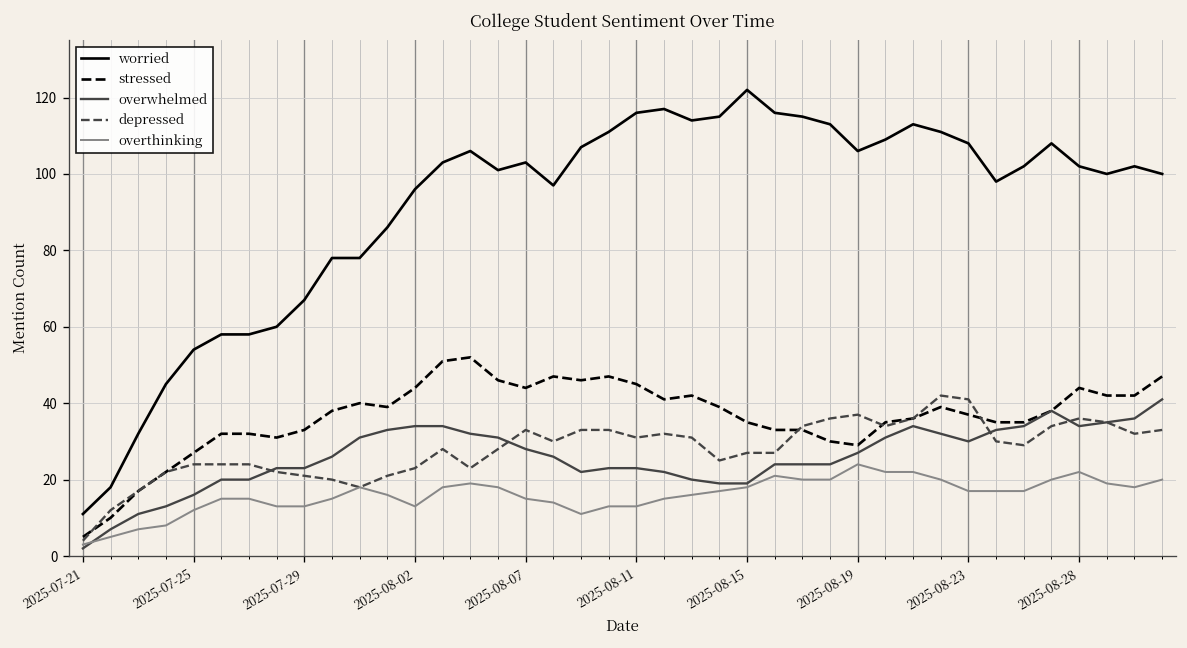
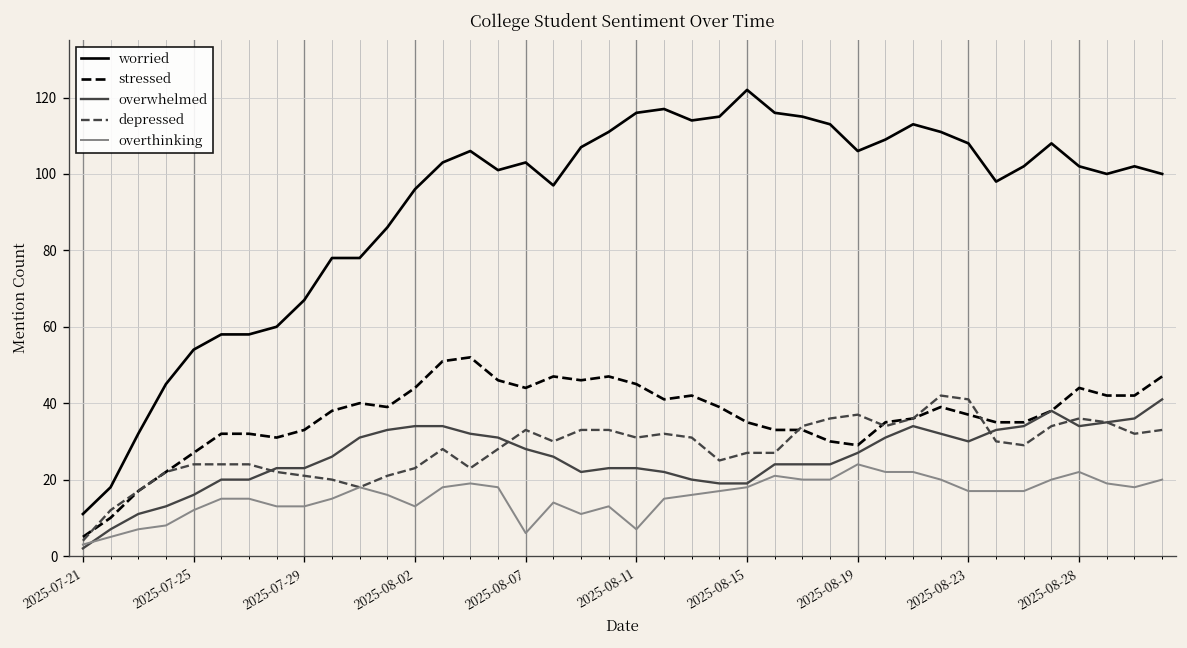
overthinking, 2025-08-07: 15 -> 6
overthinking, 2025-08-11: 13 -> 7
